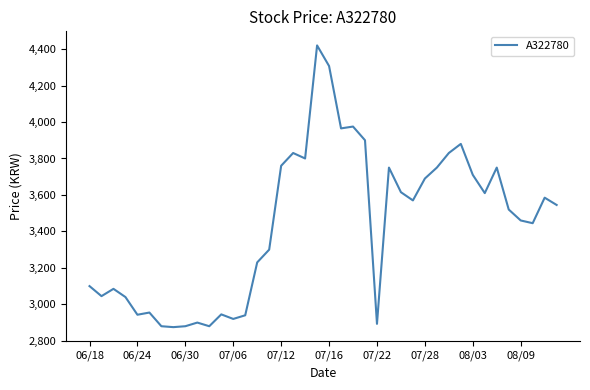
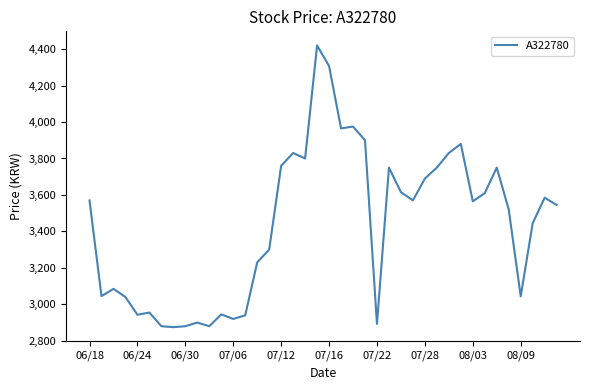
06/18: 3,100 -> 3,570
08/03: 3,710 -> 3,570
08/09: 3,460 -> 3,040
